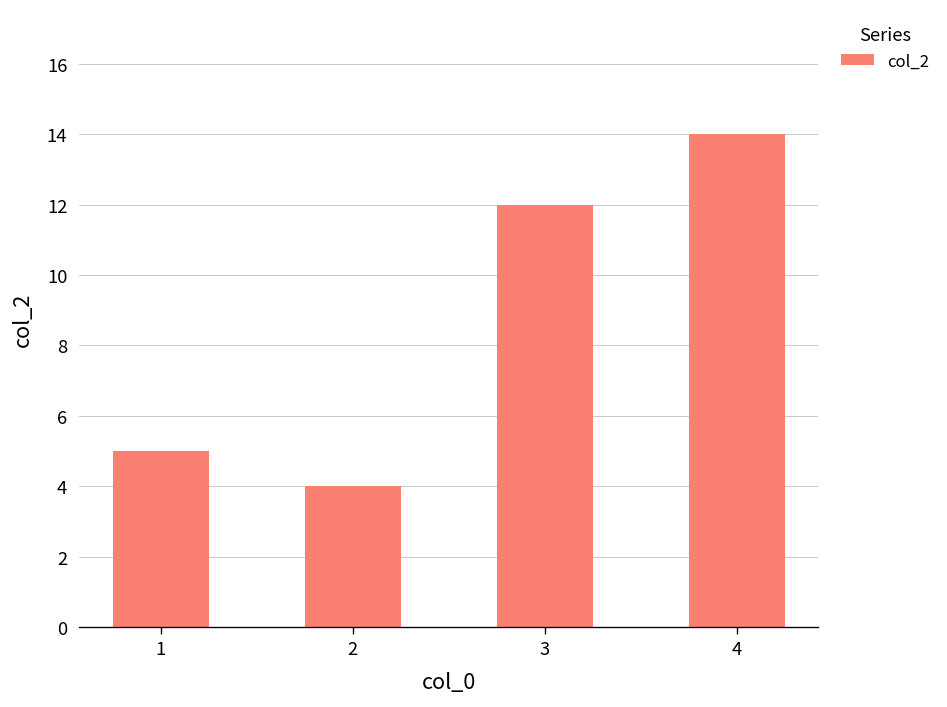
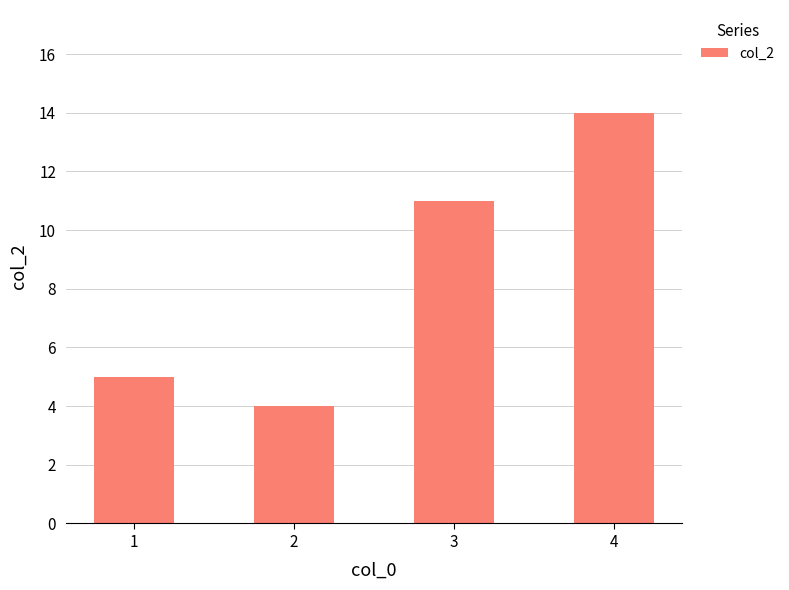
3: 12 -> 11
